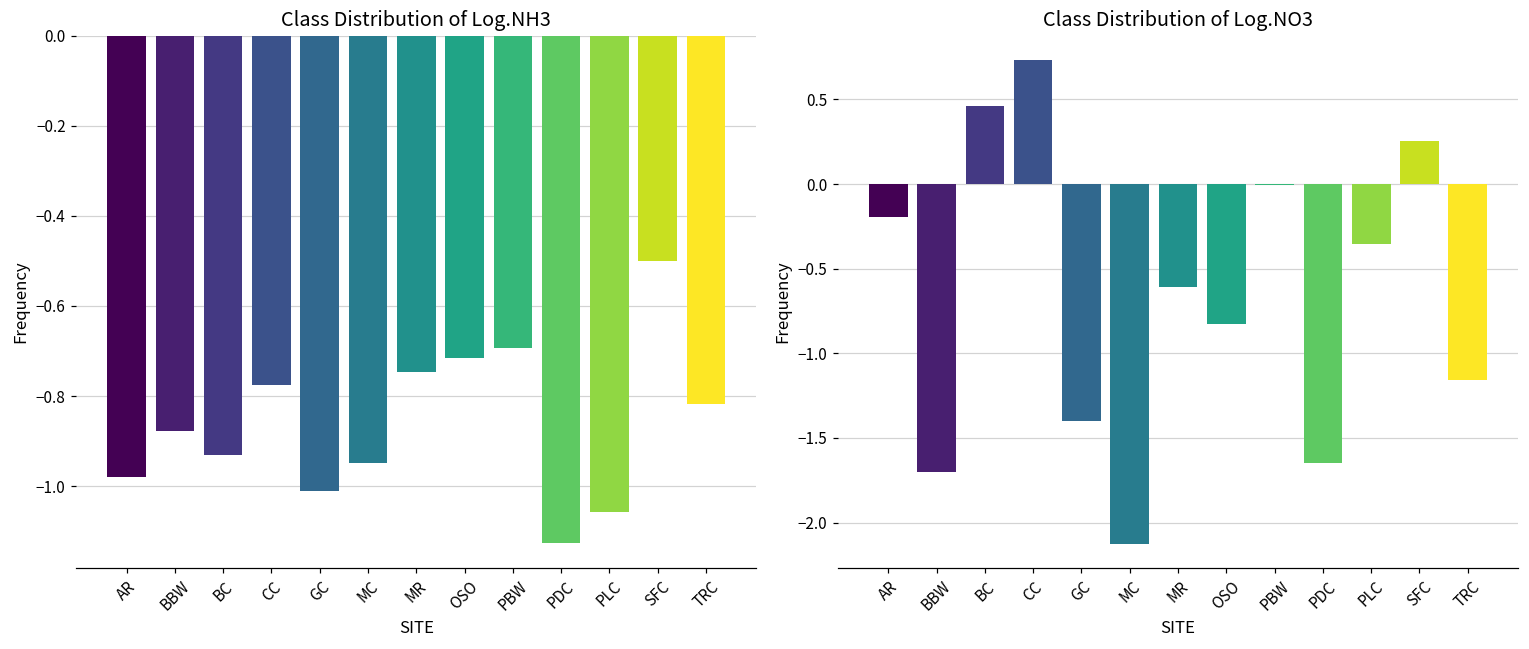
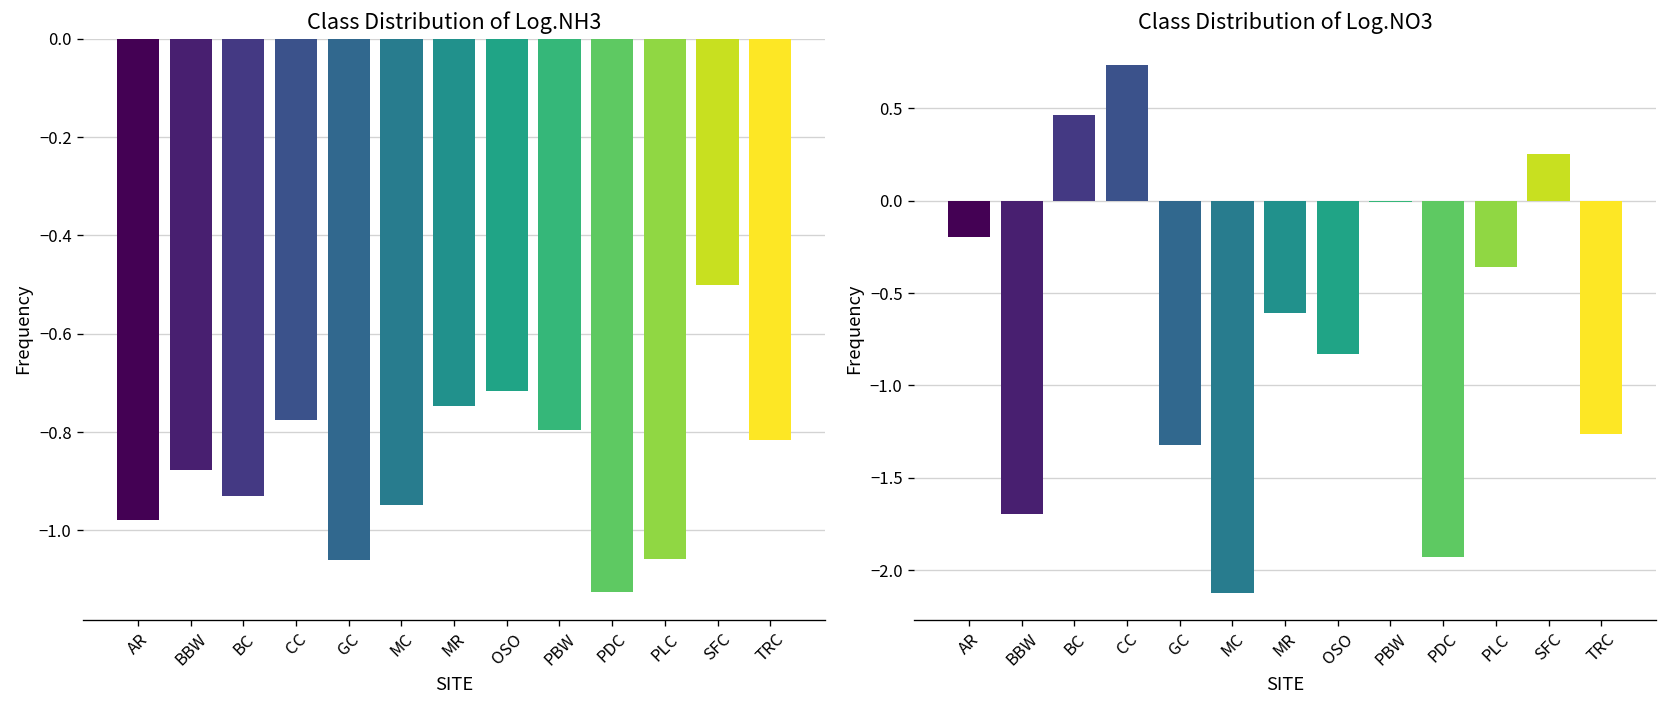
Class Distribution of Log.NH3, GC: -1.01 -> -1.06
Class Distribution of Log.NH3, PBW: -0.69 -> -0.80
Class Distribution of Log.NO3, GC: -1.40 -> -1.32
Class Distribution of Log.NO3, PDC: -1.65 -> -1.93
Class Distribution of Log.NO3, TRC: -1.15 -> -1.27
